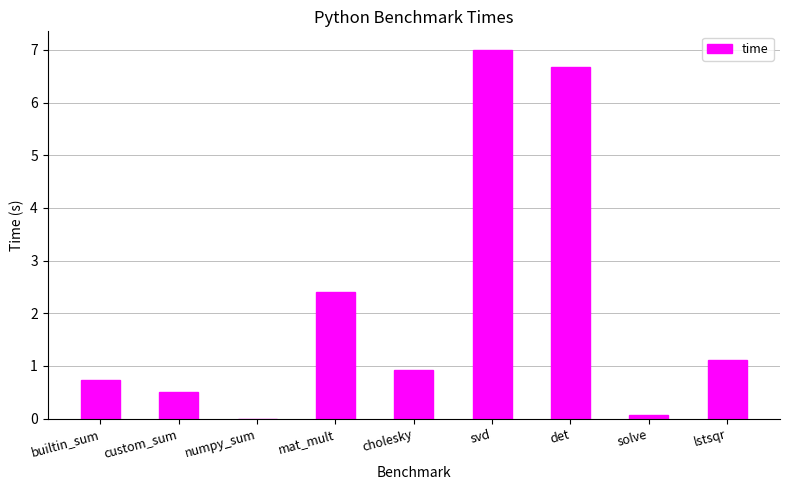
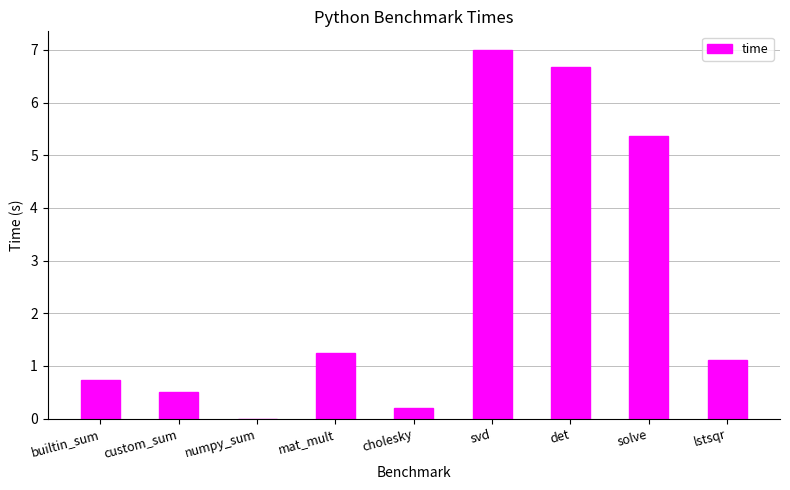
mat_mult: 2.4 -> 1.2
cholesky: 0.9 -> 0.2
solve: 0.1 -> 5.4
